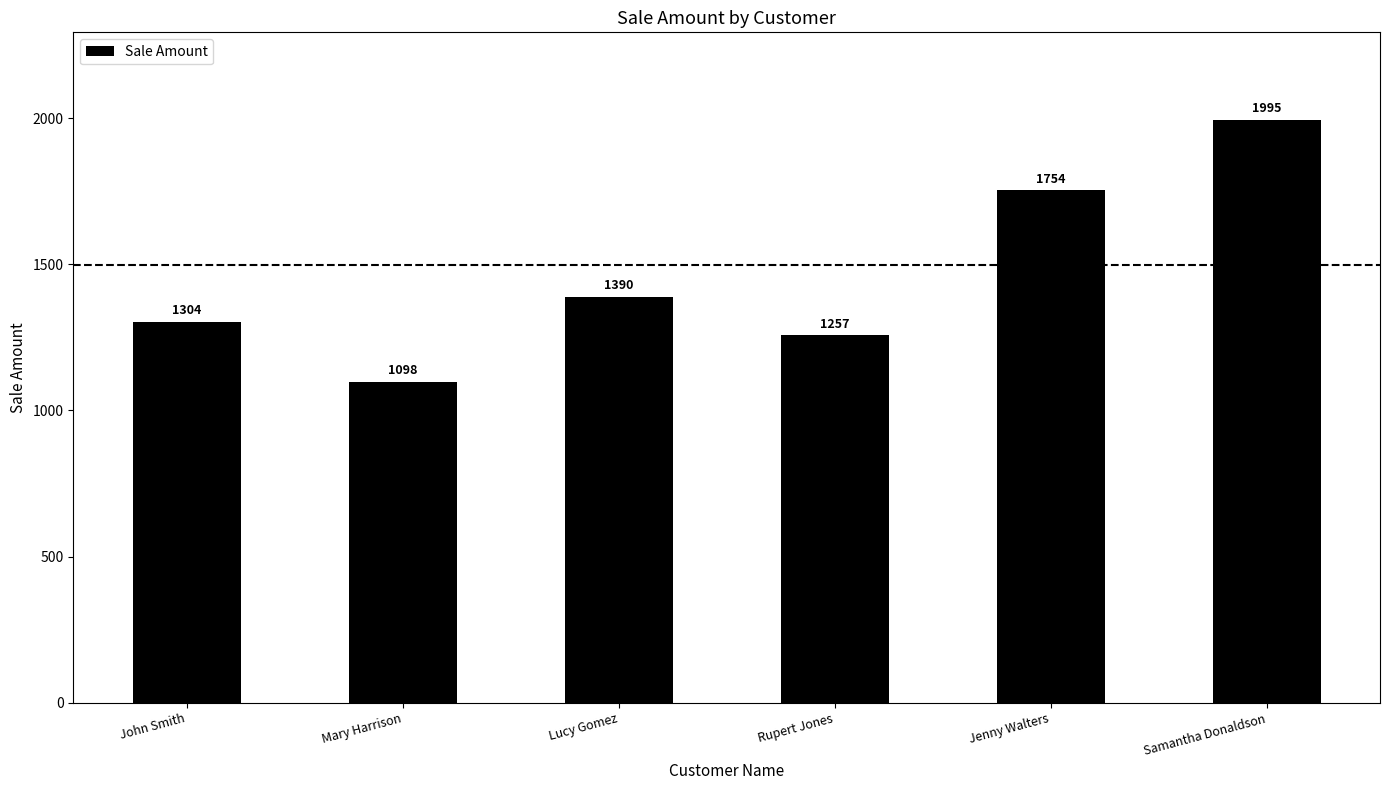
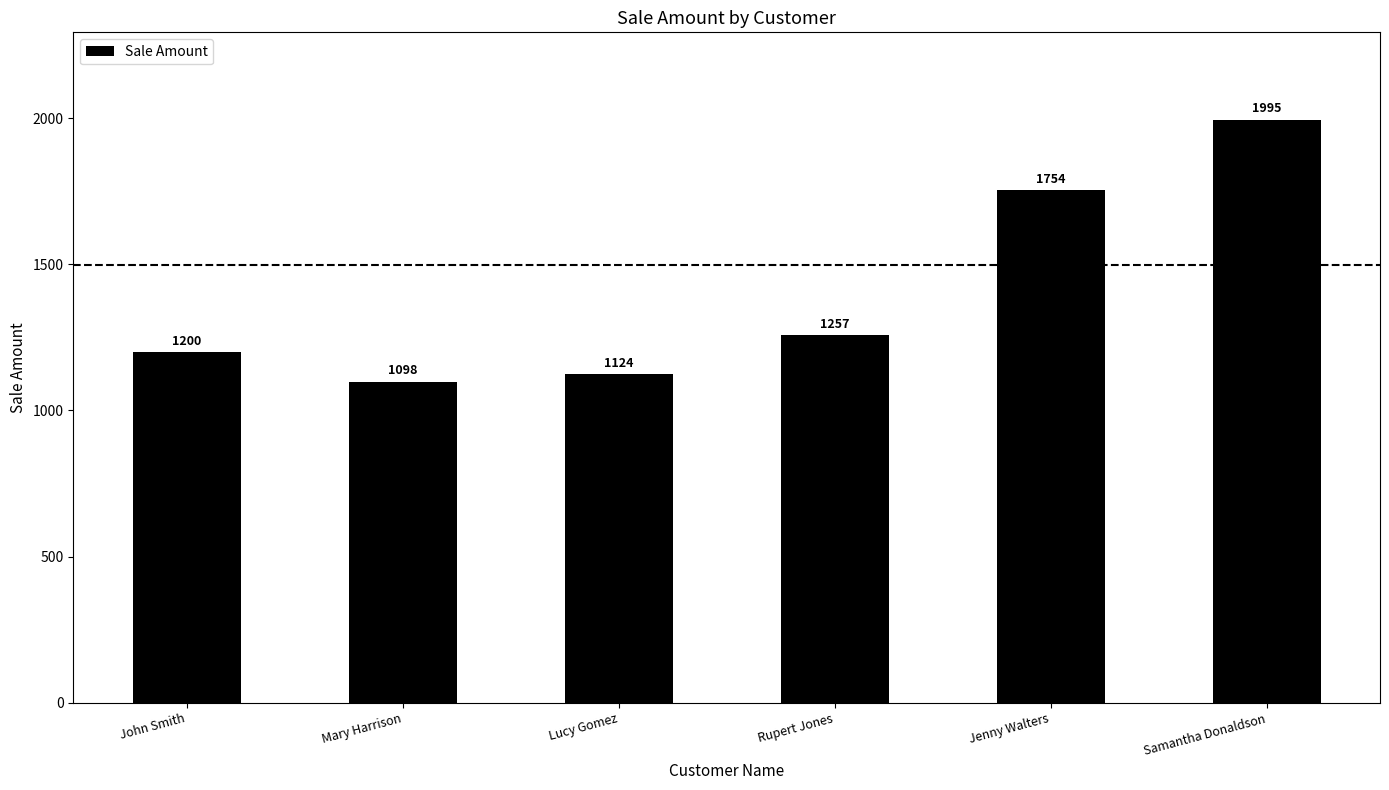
John Smith: 1304 -> 1200
Lucy Gomez: 1390 -> 1124
